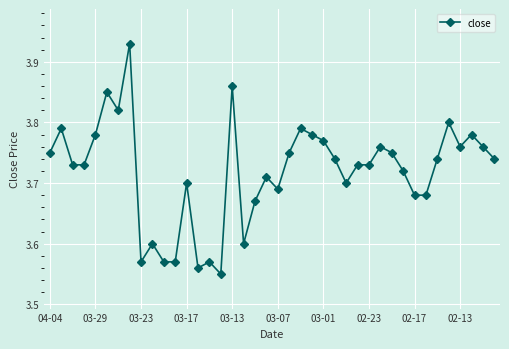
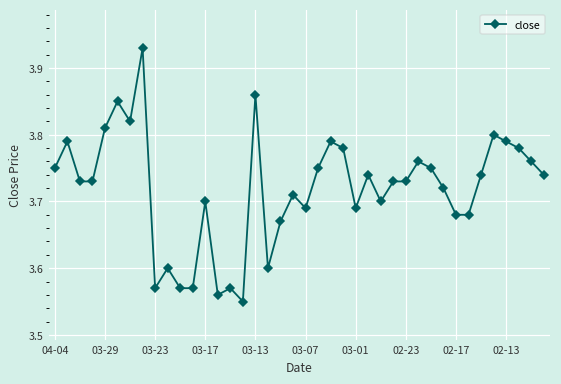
03-29: 3.78 -> 3.81
03-01: 3.77 -> 3.69
02-13: 3.76 -> 3.79
